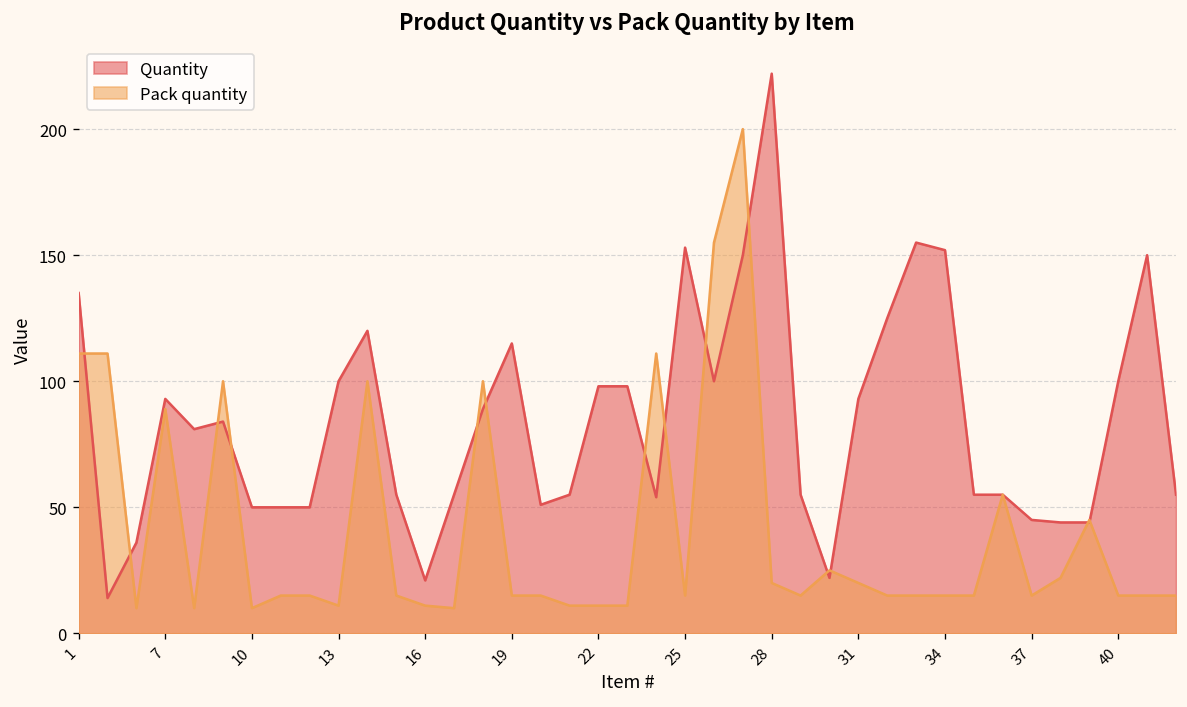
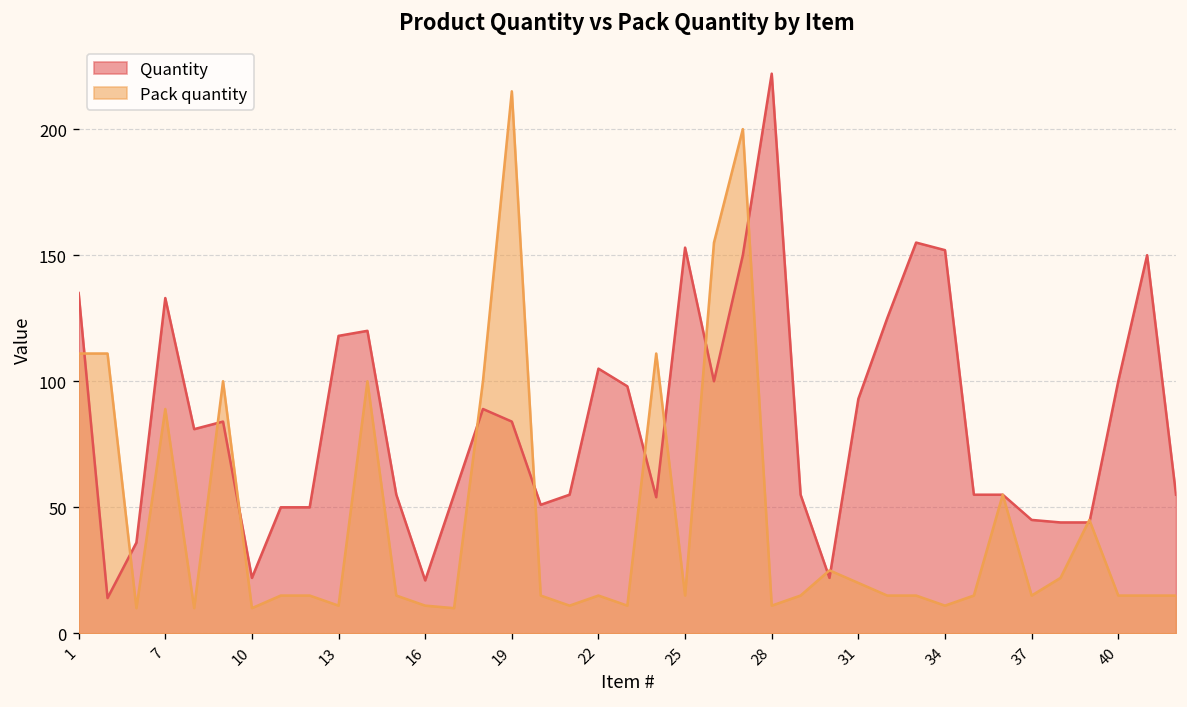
Quantity, 7: 93 -> 133
Quantity, 10: 50 -> 22
Quantity, 13: 100 -> 118
Quantity, 19: 115 -> 84
Pack quantity, 19: 15 -> 215
Quantity, 22: 98 -> 105
Pack quantity, 22: 11 -> 15
Pack quantity, 28: 20 -> 11
Pack quantity, 34: 15 -> 11
